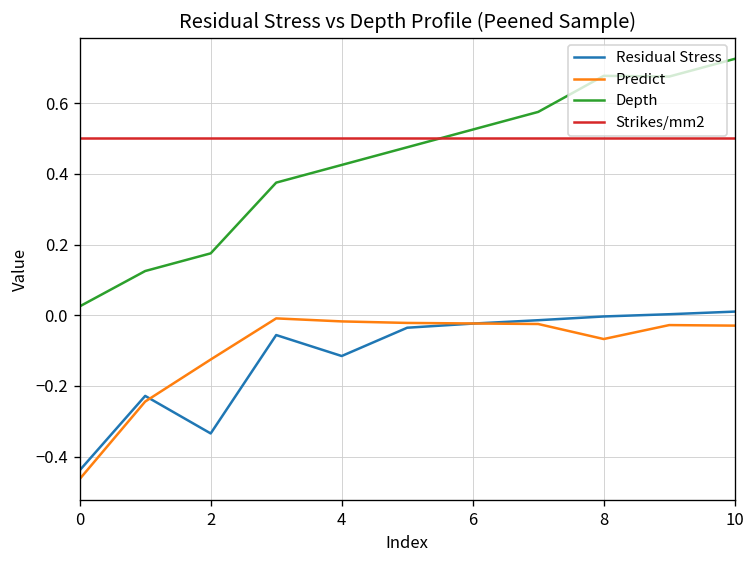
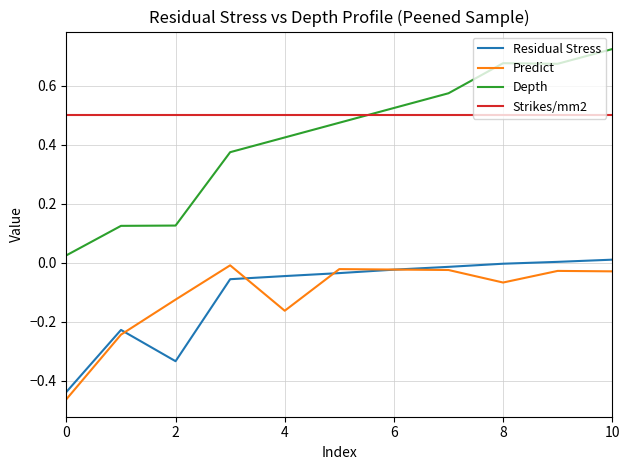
Depth, 2: 0.18 -> 0.13
Residual Stress, 4: -0.12 -> -0.05
Predict, 4: -0.02 -> -0.16
